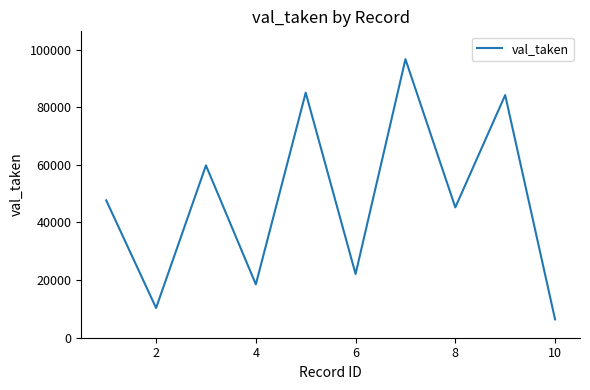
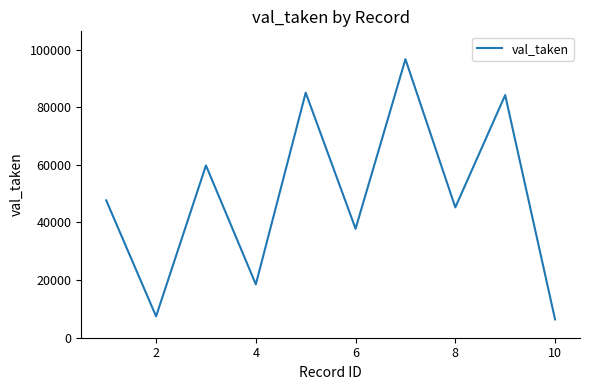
2: 10000 -> 7000
6: 22000 -> 38000
